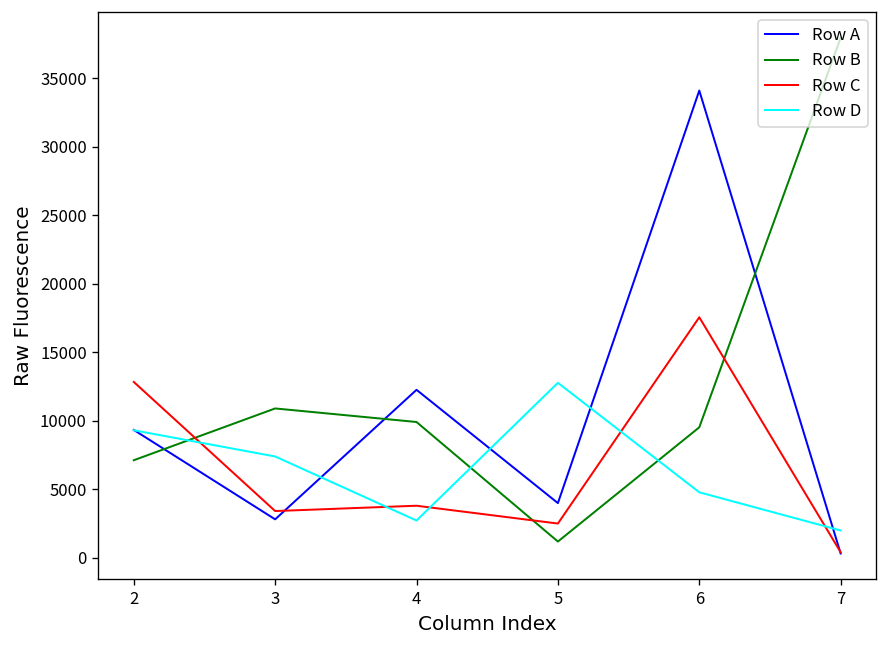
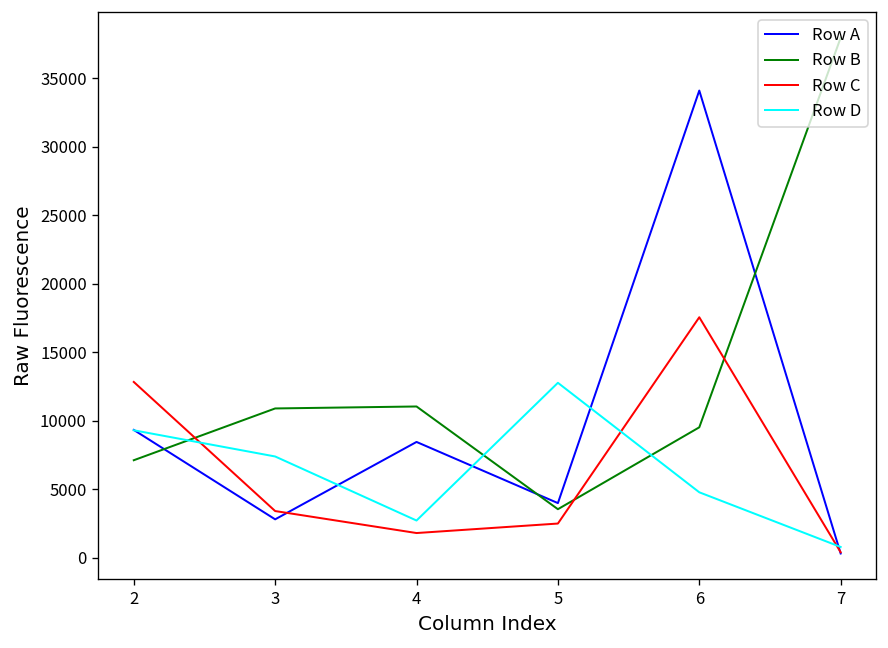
Row A, 4: 12200 -> 8400
Row B, 4: 9900 -> 11000
Row C, 4: 3800 -> 1800
Row B, 5: 1200 -> 3500
Row D, 7: 2000 -> 800
